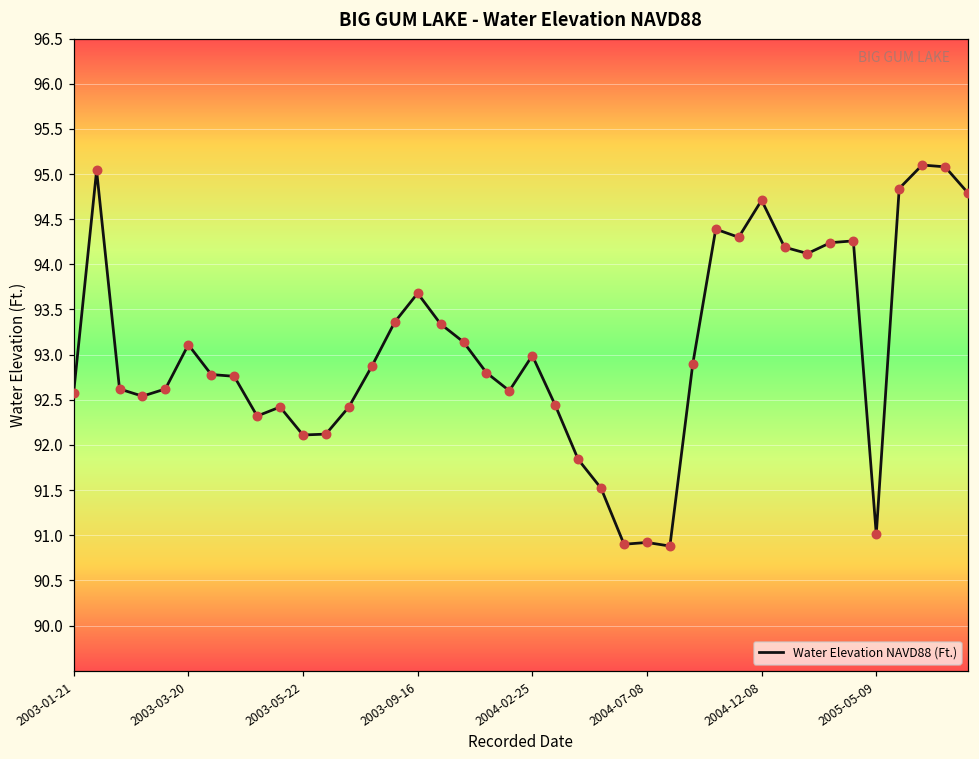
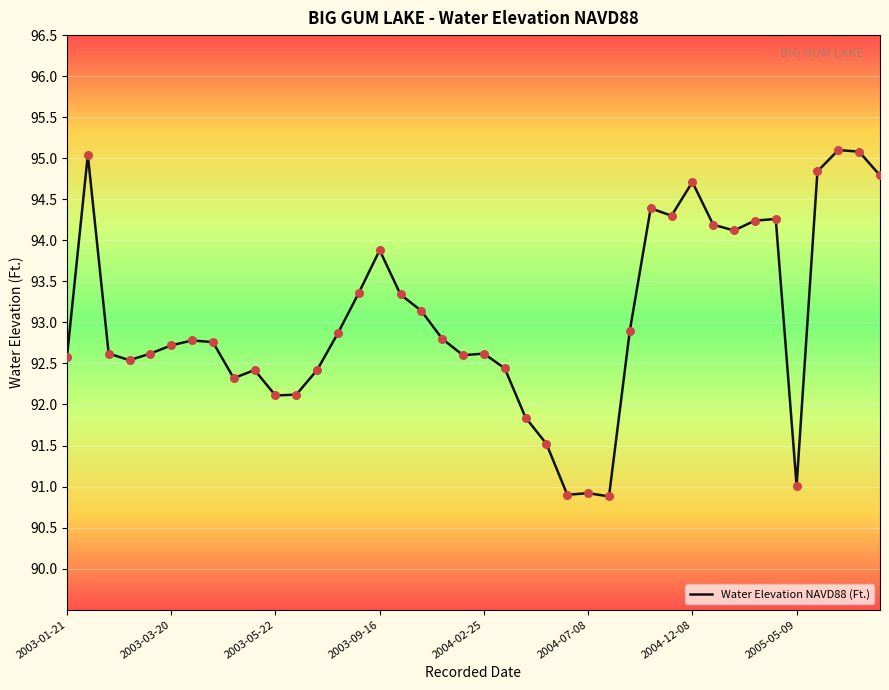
2003-03-20: 93.1 -> 92.7
2003-09-16: 93.7 -> 93.9
2004-02-25: 93.0 -> 92.6
